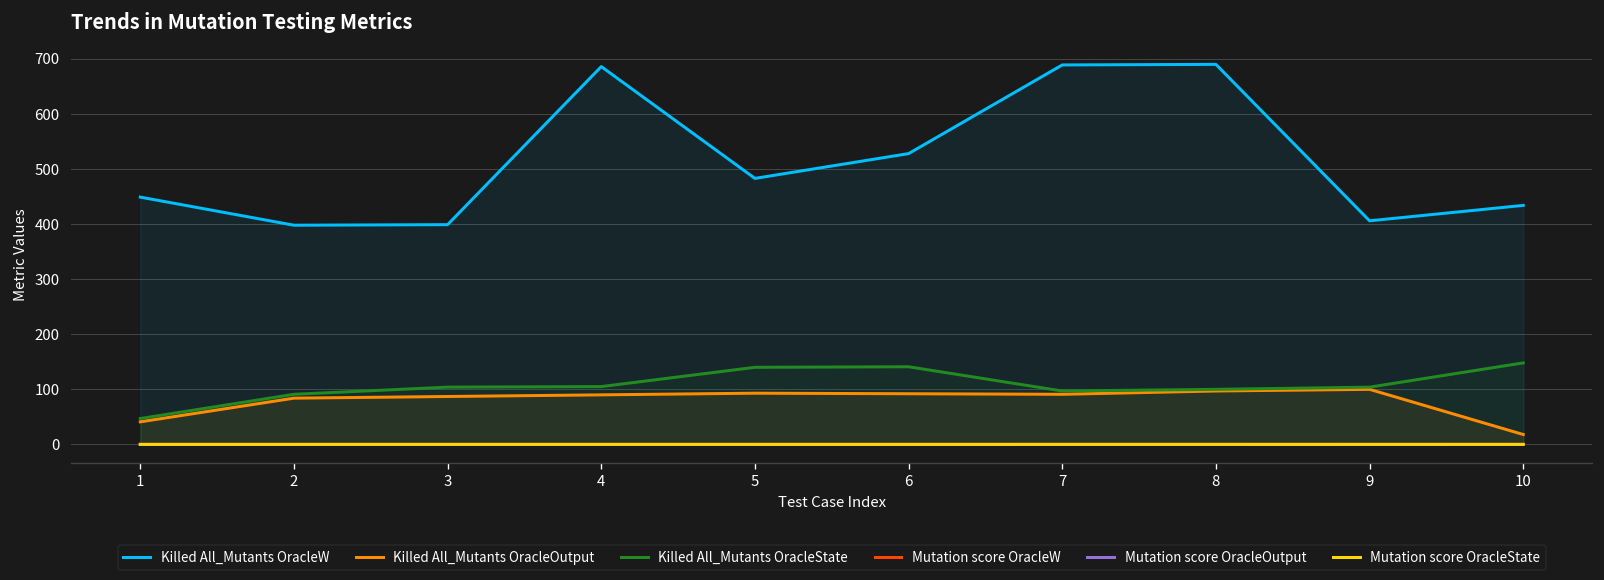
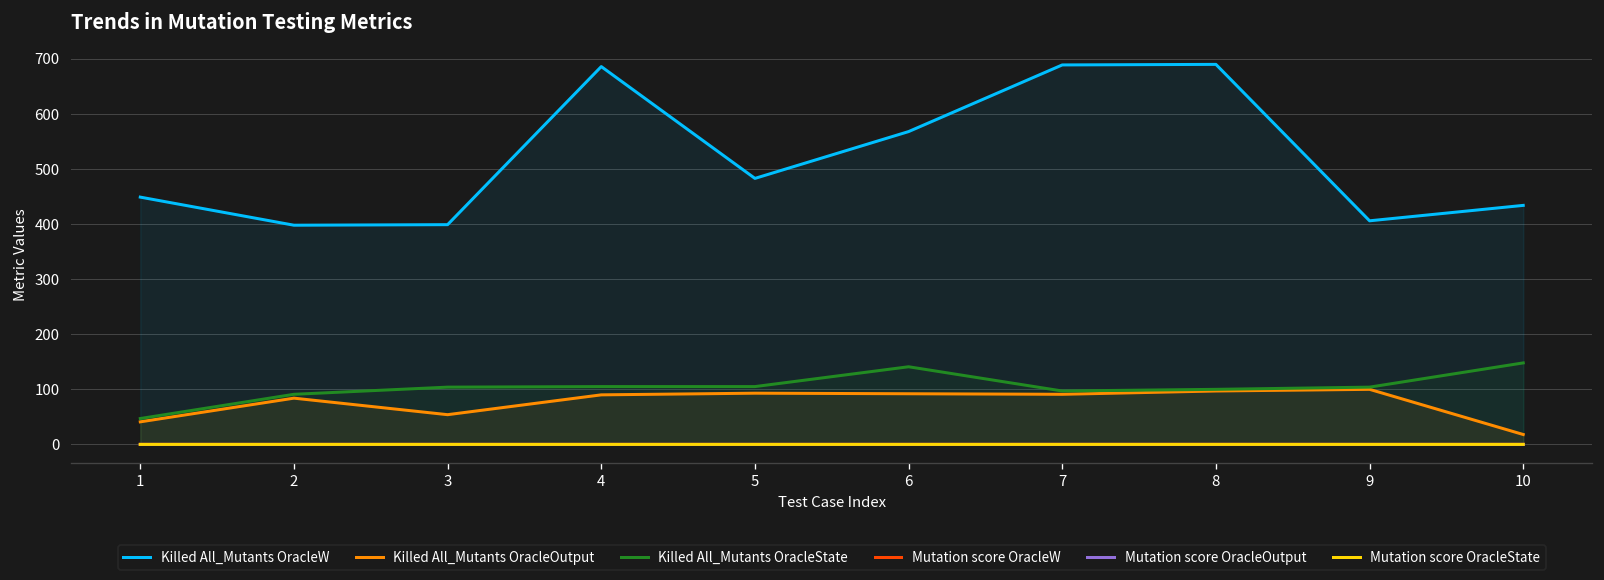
Killed All_Mutants OracleOutput, 3: 90 -> 50
Killed All_Mutants OracleState, 5: 140 -> 110
Killed All_Mutants OracleW, 6: 530 -> 570
